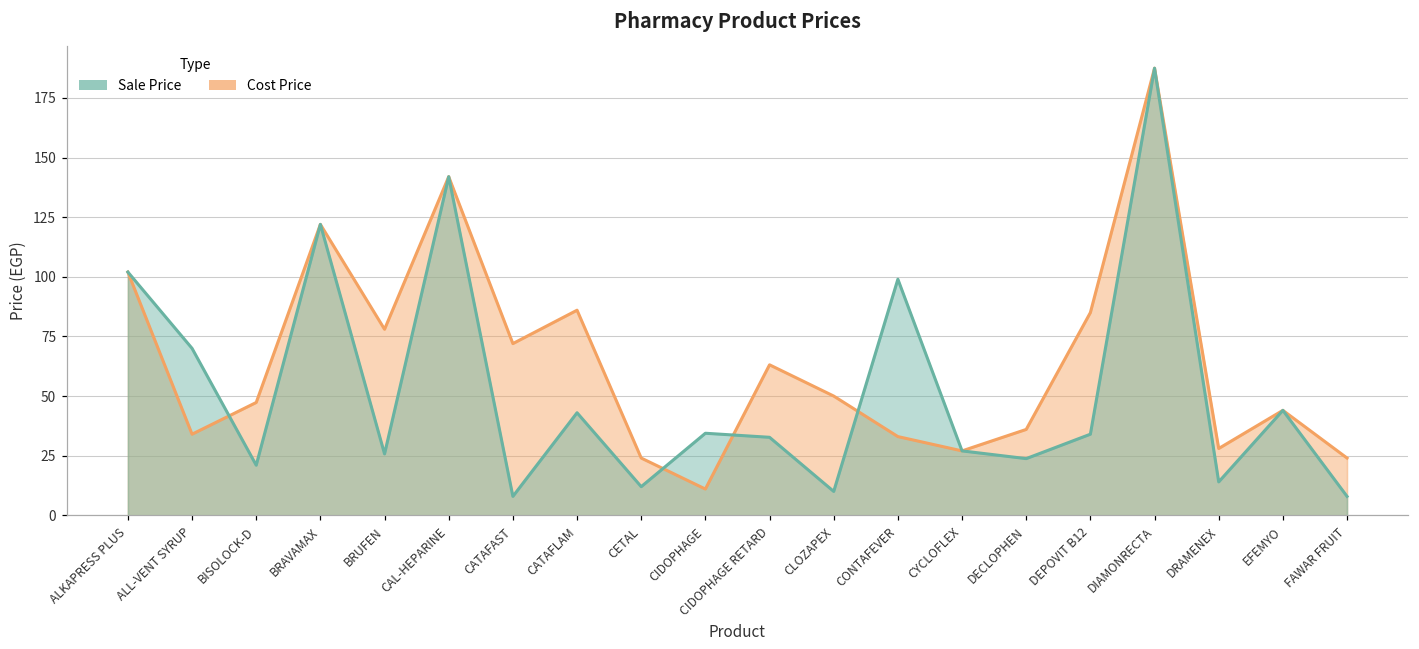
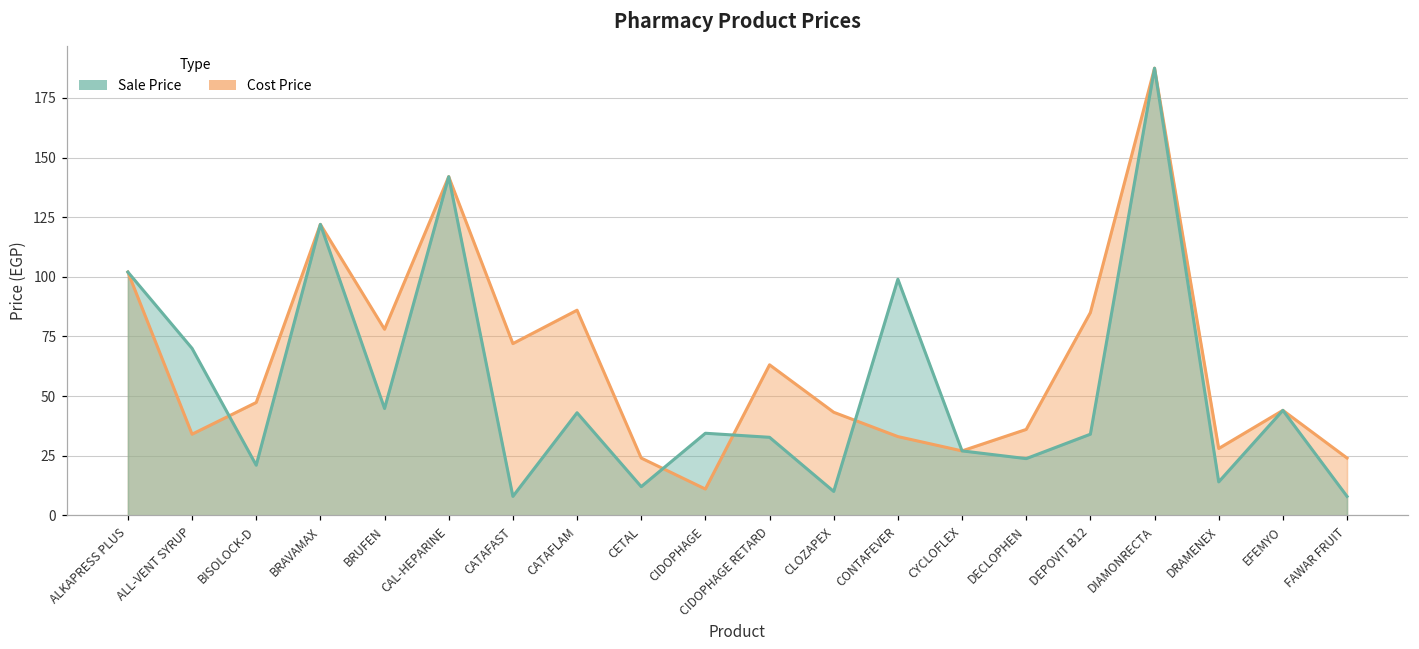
Sale Price, BRUFEN: 26 -> 45
Cost Price, CLOZAPEX: 50 -> 43
